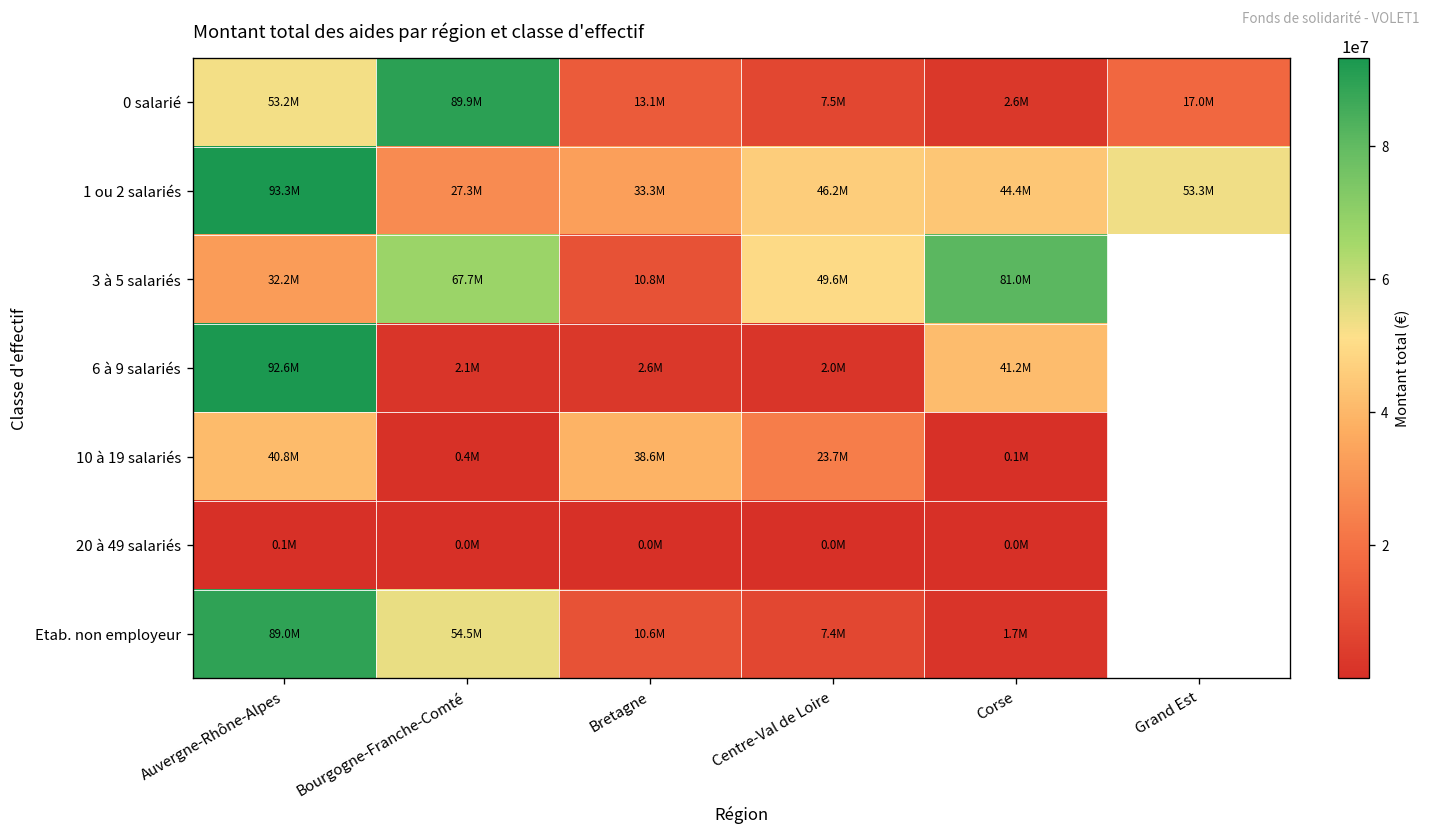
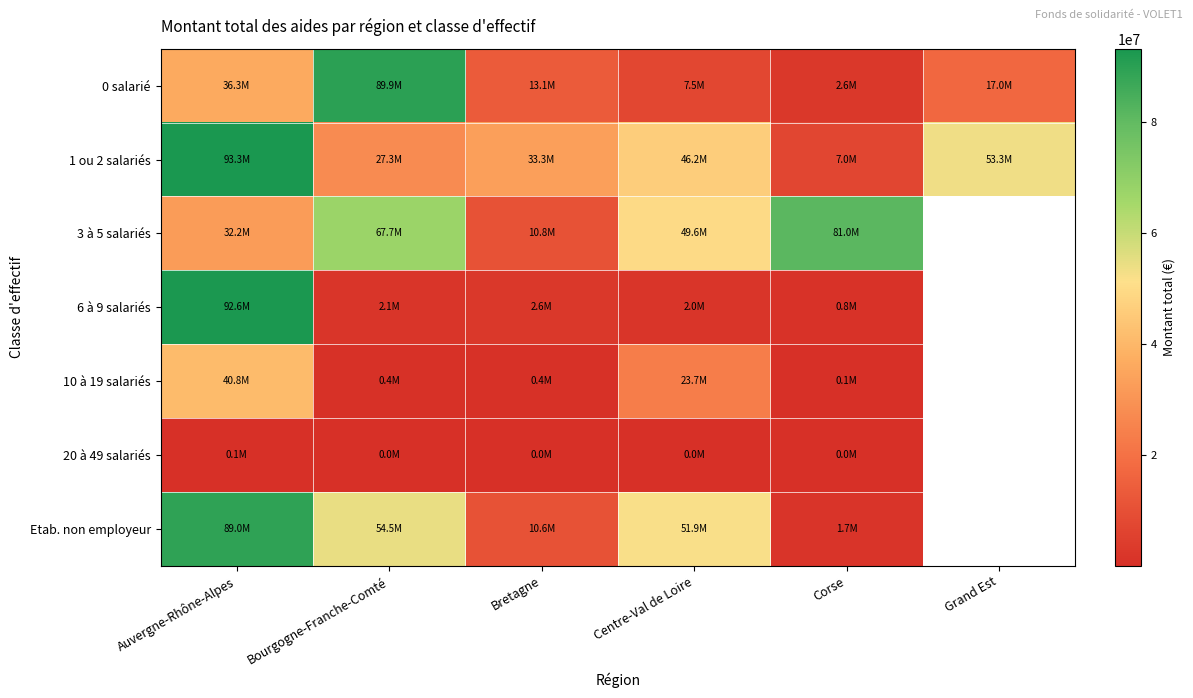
0 salarié, Auvergne-Rhône-Alpes: 53.2M -> 36.3M
1 ou 2 salariés, Corse: 44.4M -> 7.0M
6 à 9 salariés, Corse: 41.2M -> 0.8M
10 à 19 salariés, Bretagne: 38.6M -> 0.4M
Etab. non employeur, Centre-Val de Loire: 7.4M -> 51.9M
